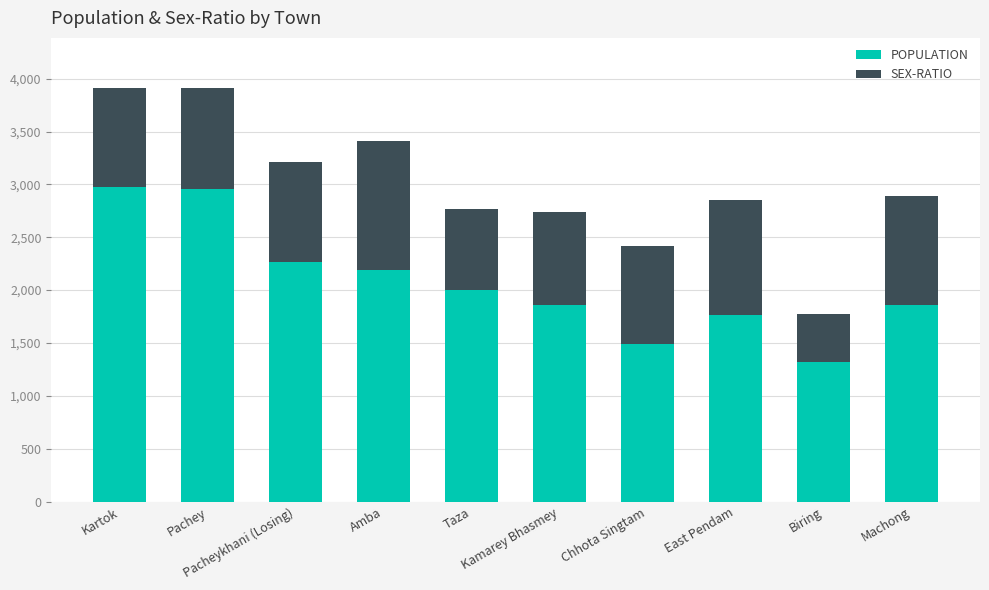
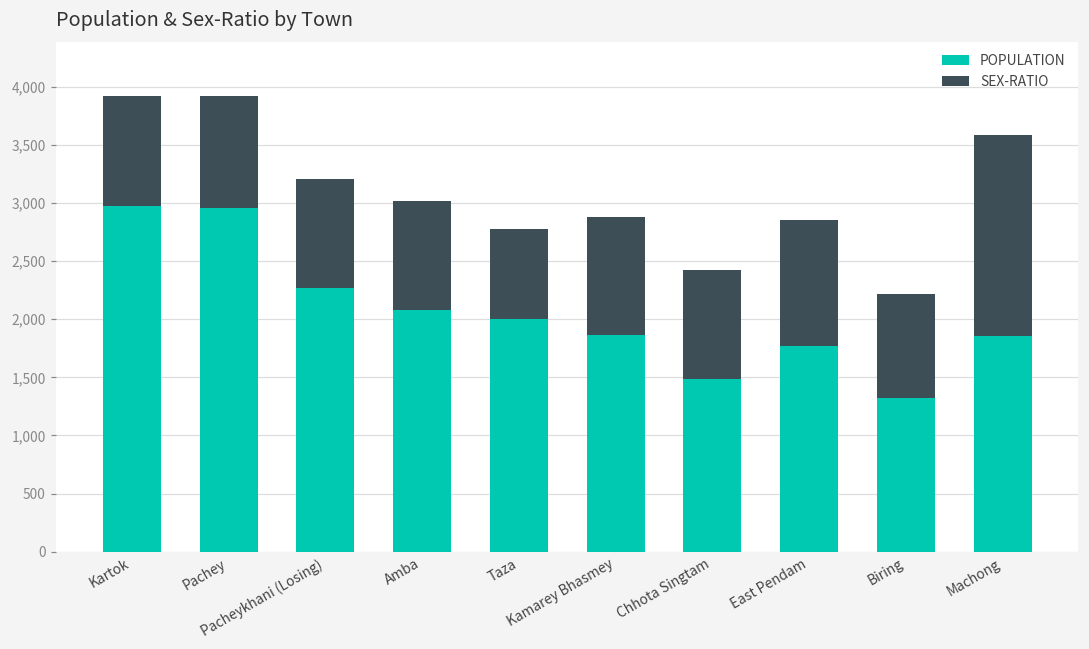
POPULATION, Amba: 2,190 -> 2,080
SEX-RATIO, Amba: 1,220 -> 940
SEX-RATIO, Kamarey Bhasmey: 880 -> 1,020
SEX-RATIO, Biring: 450 -> 900
SEX-RATIO, Machong: 1,040 -> 1,730
